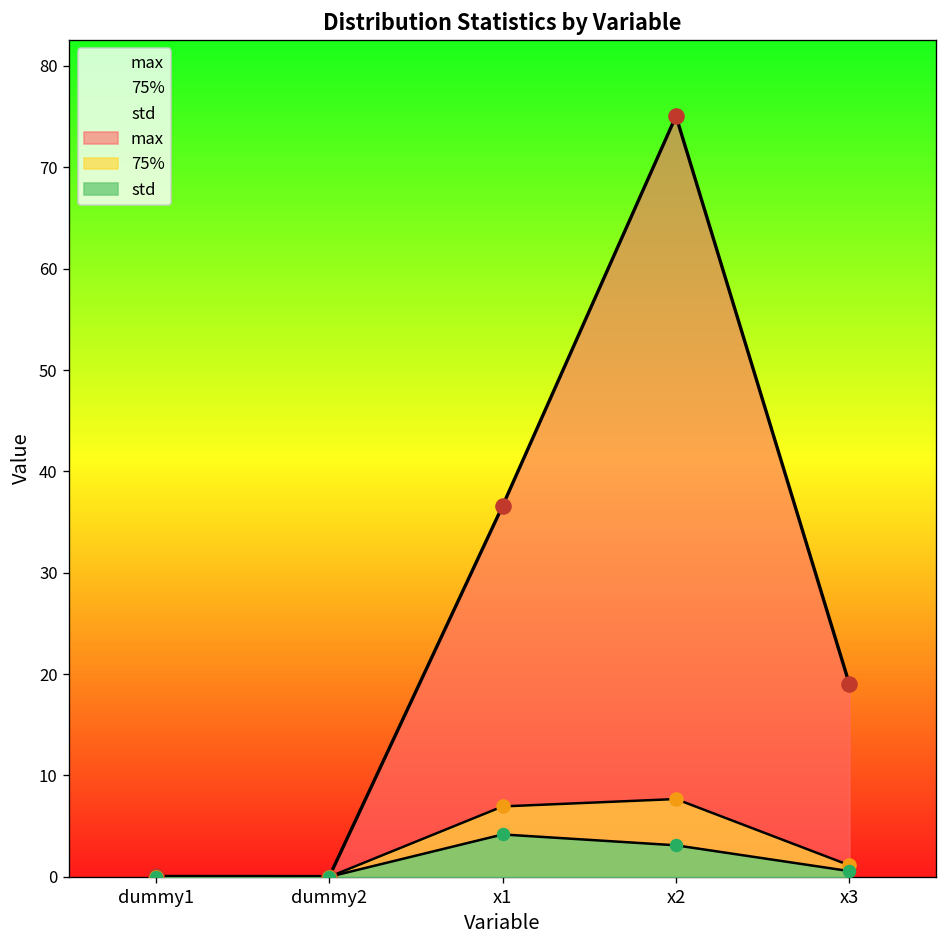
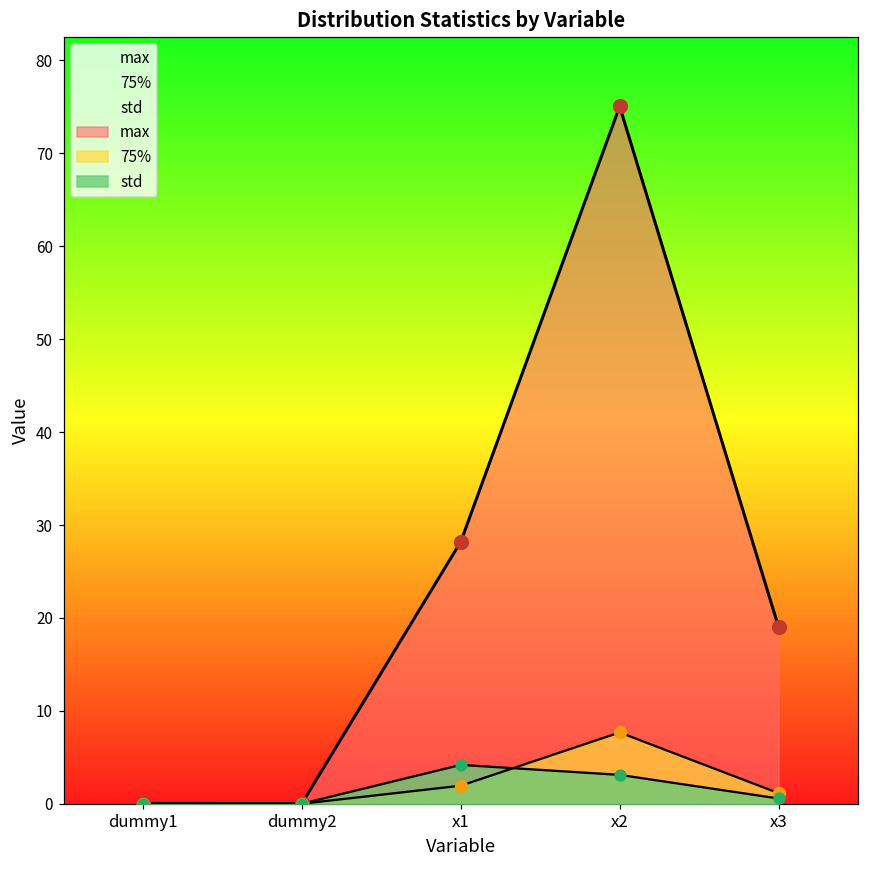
max, x1: 37 -> 28
75%, x1: 7 -> 2
